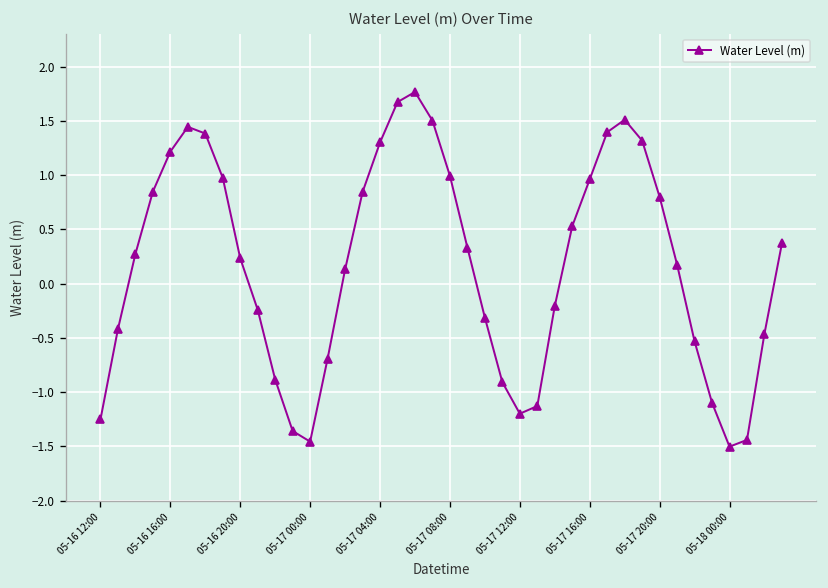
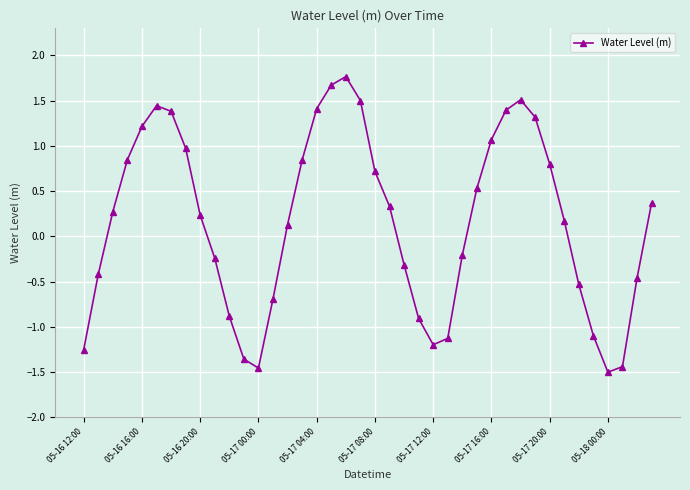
05-17 04:00: 1.3 -> 1.4
05-17 08:00: 1.0 -> 0.7
05-17 16:00: 1.0 -> 1.1
